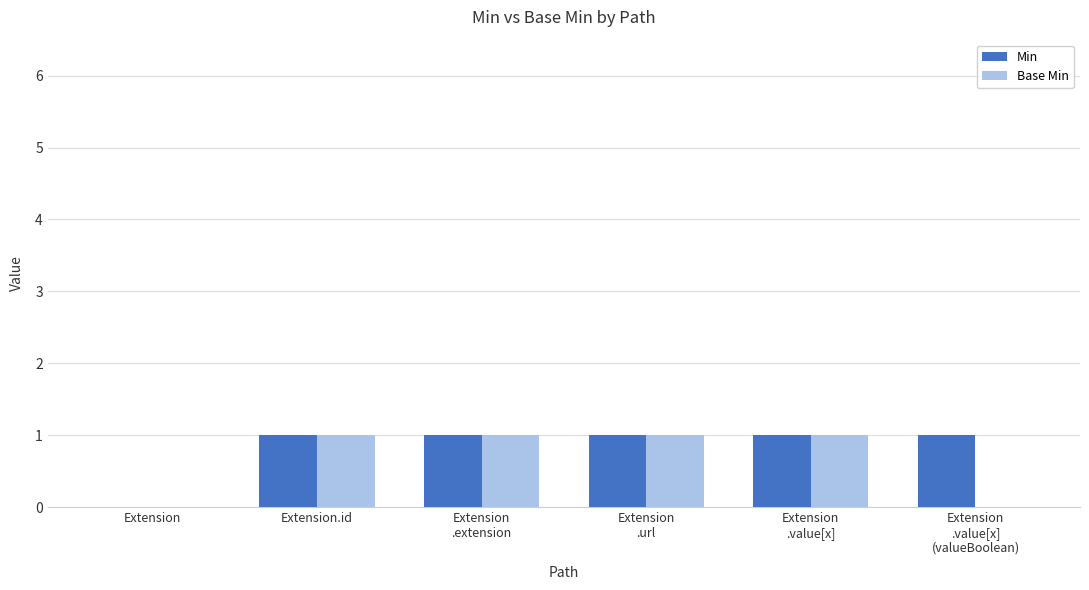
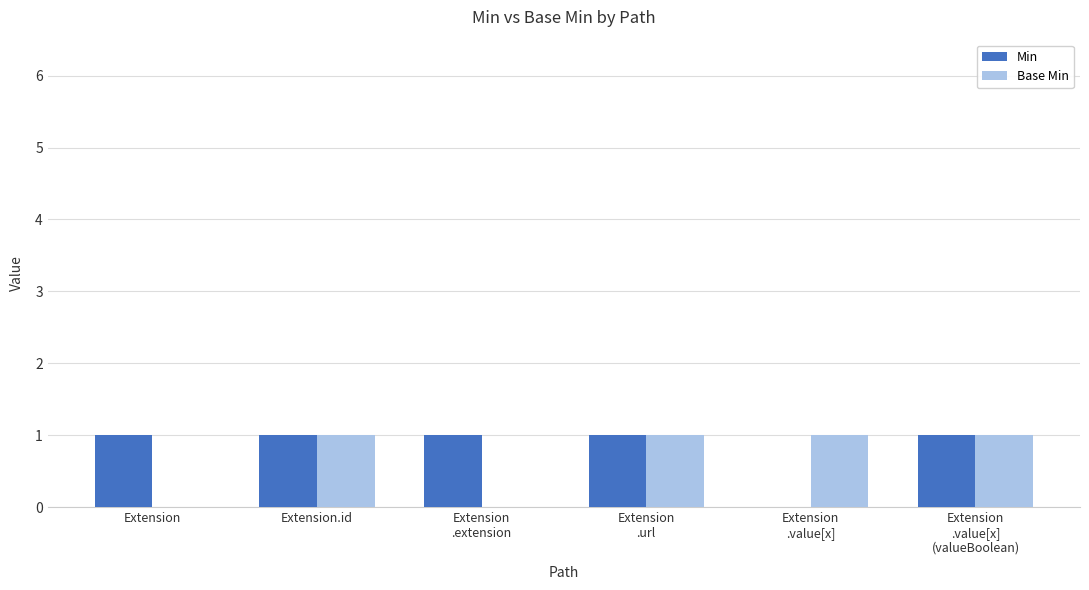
Min, Extension: 0 -> 1
Base Min, Extension .extension: 1 -> 0
Min, Extension .value[x]: 1 -> 0
Base Min, Extension .value[x] (valueBoolean): 0 -> 1
